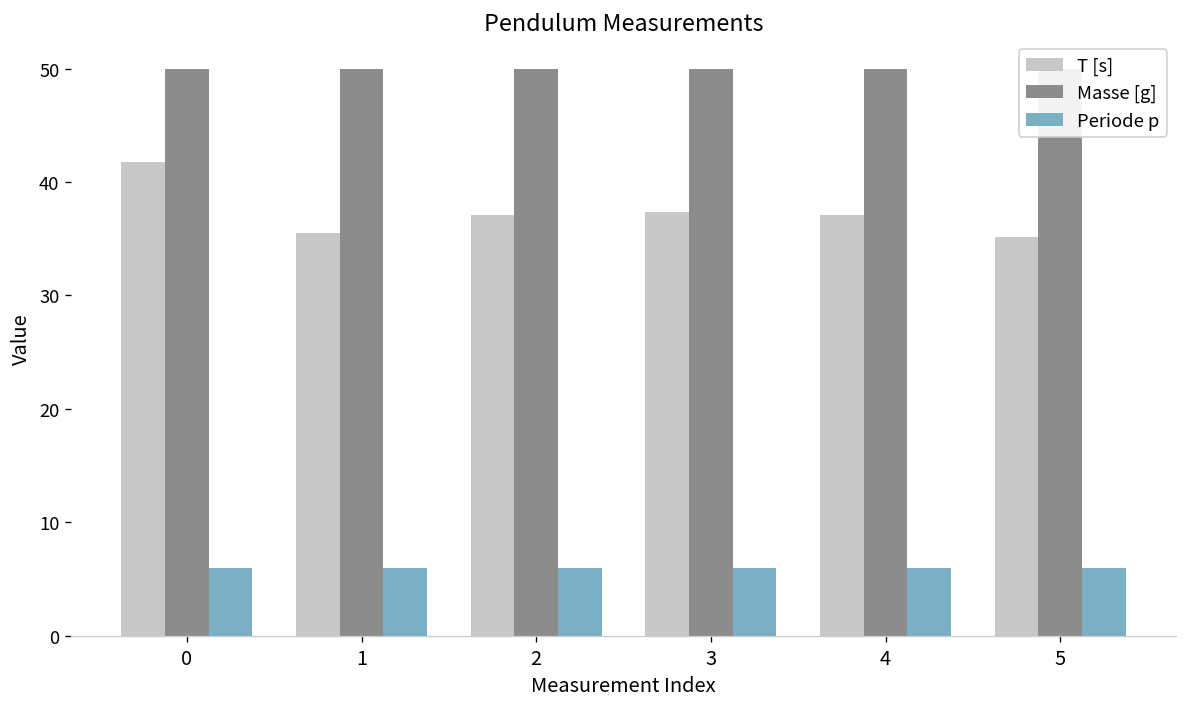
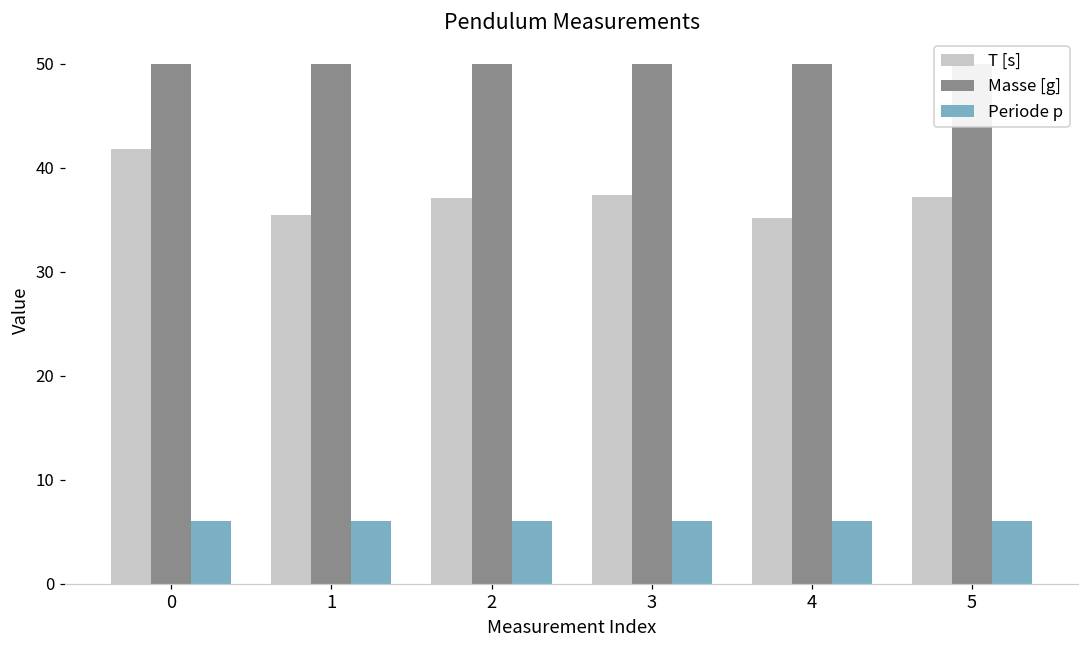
T [s], 4: 37 -> 35
T [s], 5: 35 -> 37
